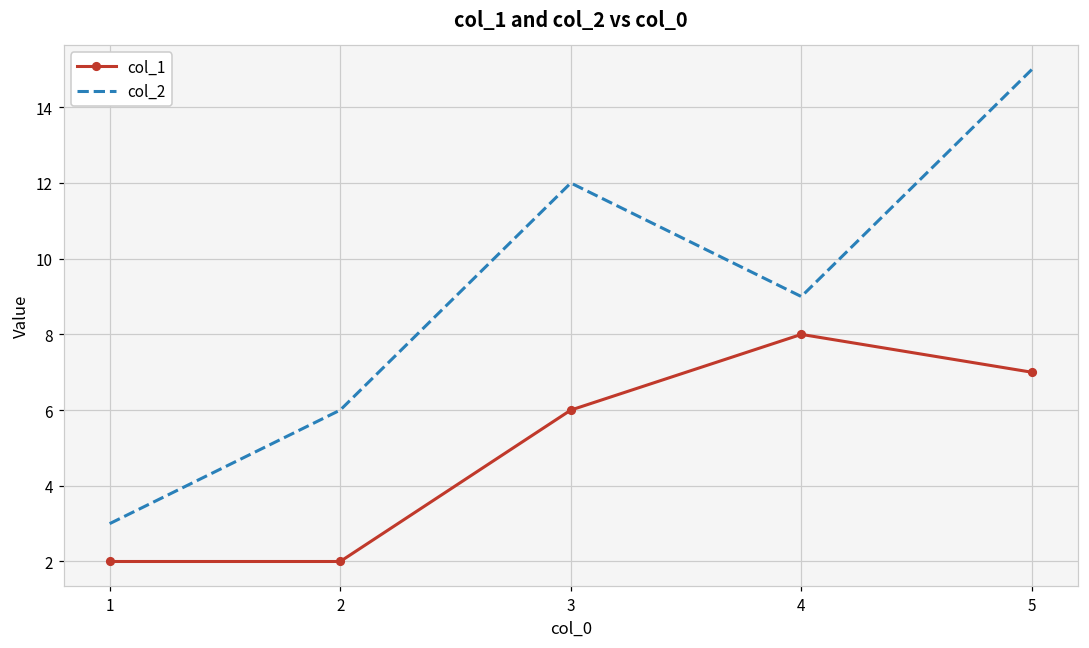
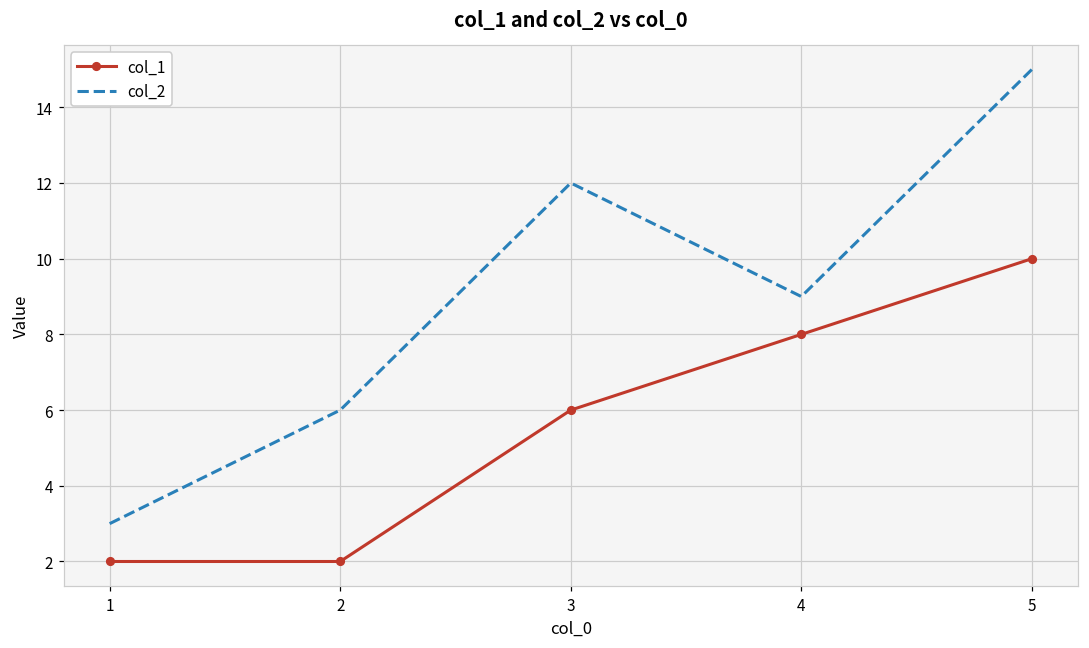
col_1, 5: 7 -> 10
